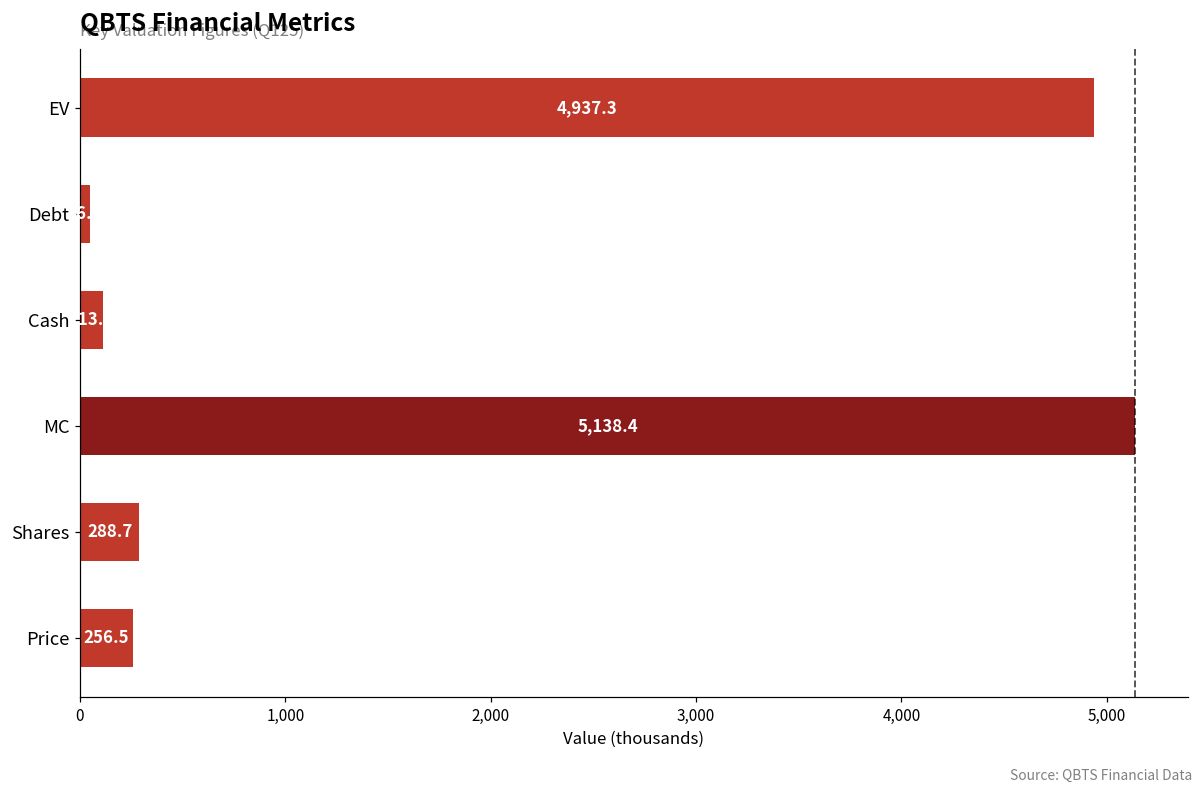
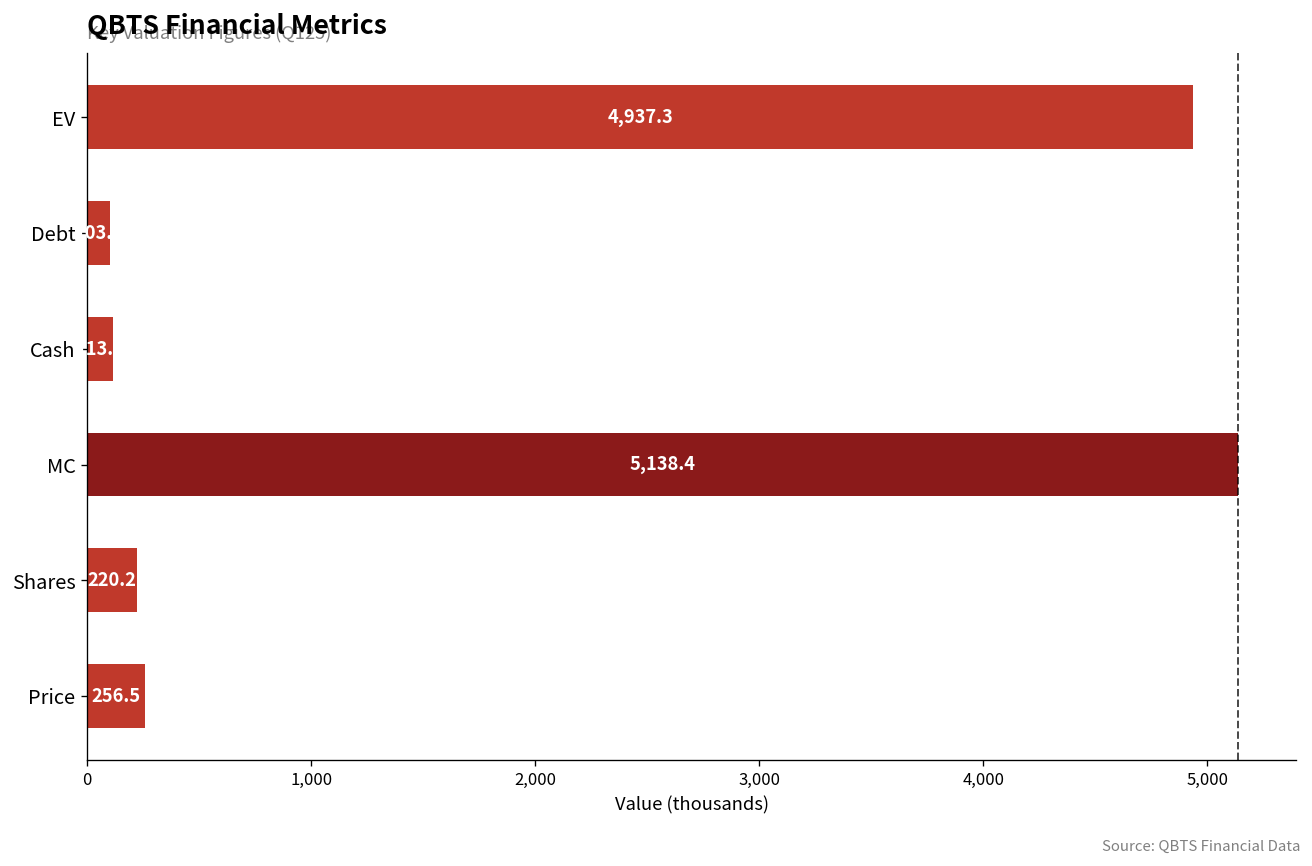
Debt: 50 -> 100
Shares: 288.7 -> 220.2
